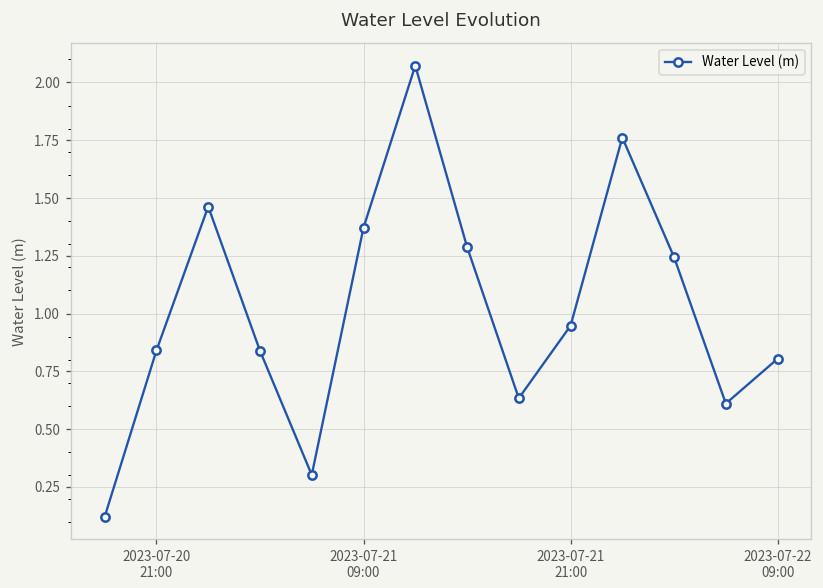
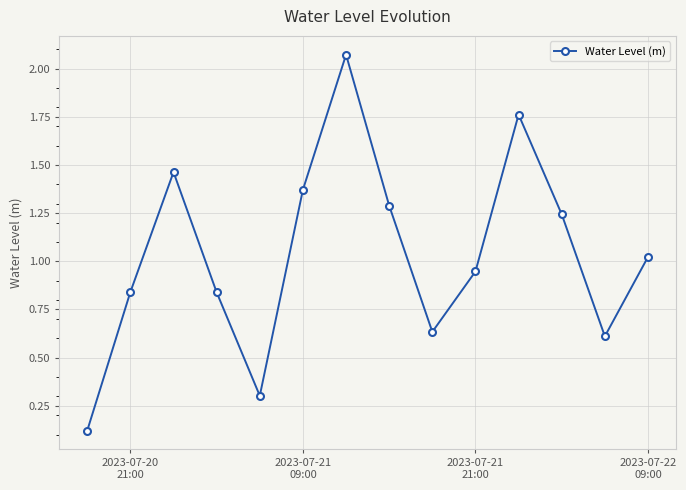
2023-07-22 09:00: 0.80 -> 1.02
